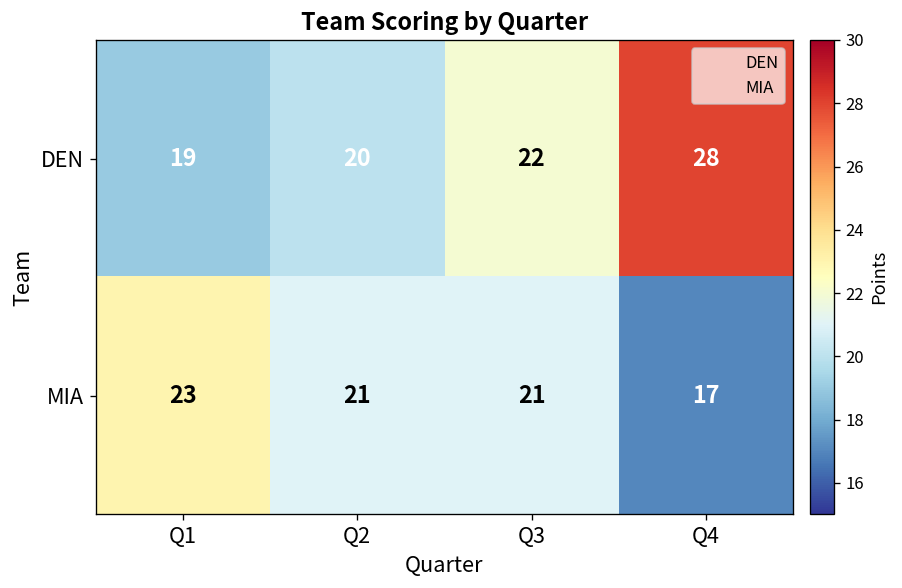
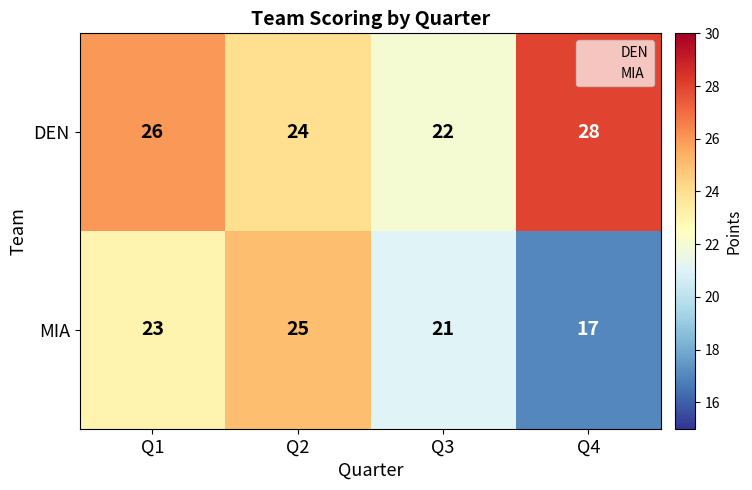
DEN, Q1: 19 -> 26
DEN, Q2: 20 -> 24
MIA, Q2: 21 -> 25
